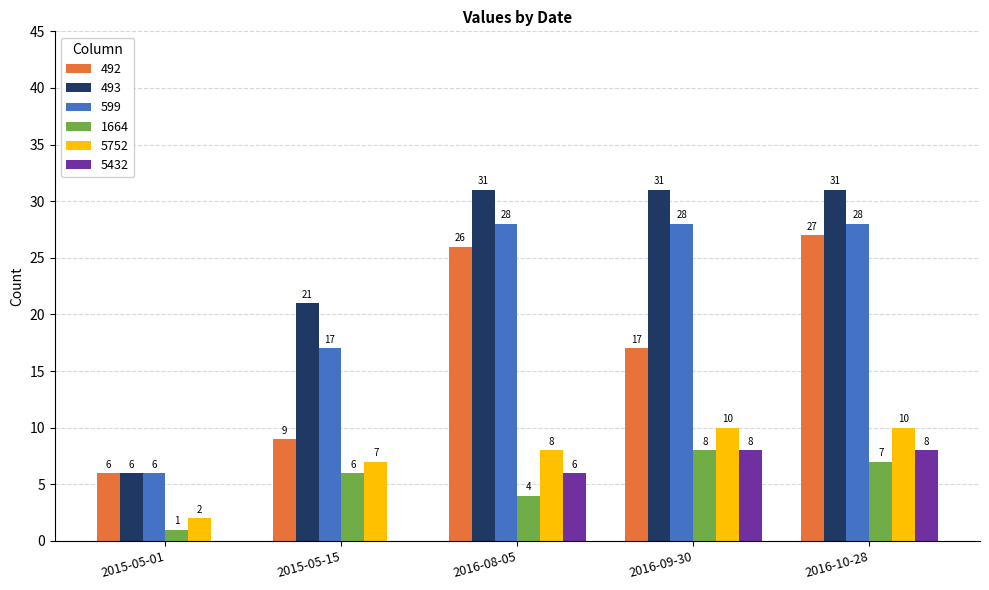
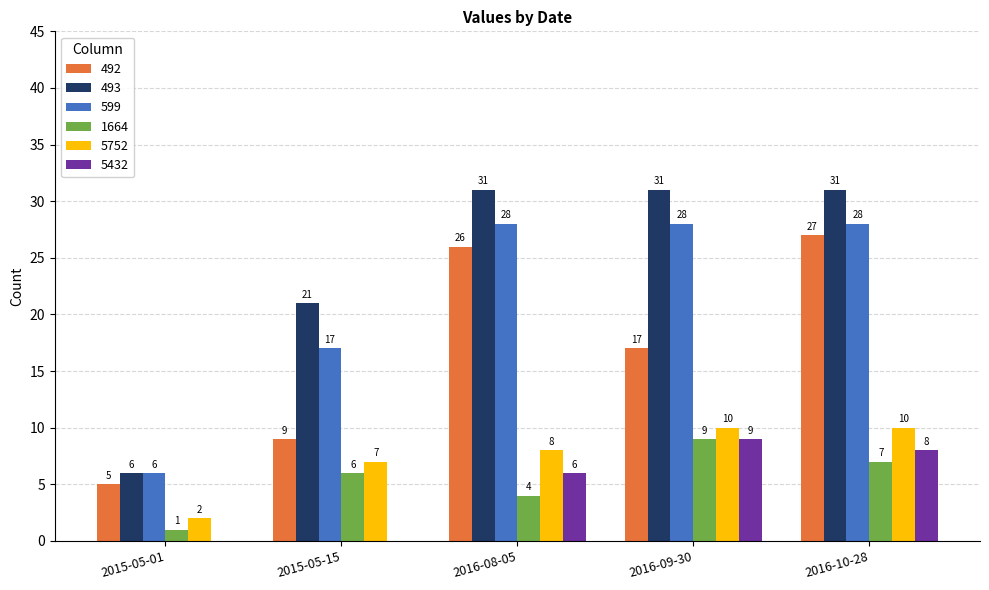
492, 2015-05-01: 6 -> 5
1664, 2016-09-30: 8 -> 9
5432, 2016-09-30: 8 -> 9
